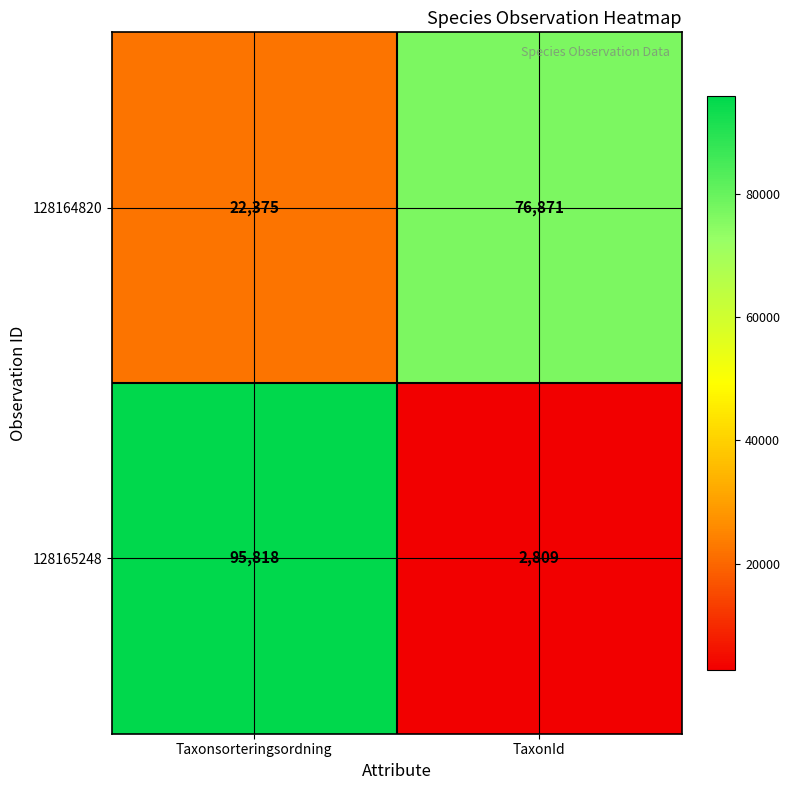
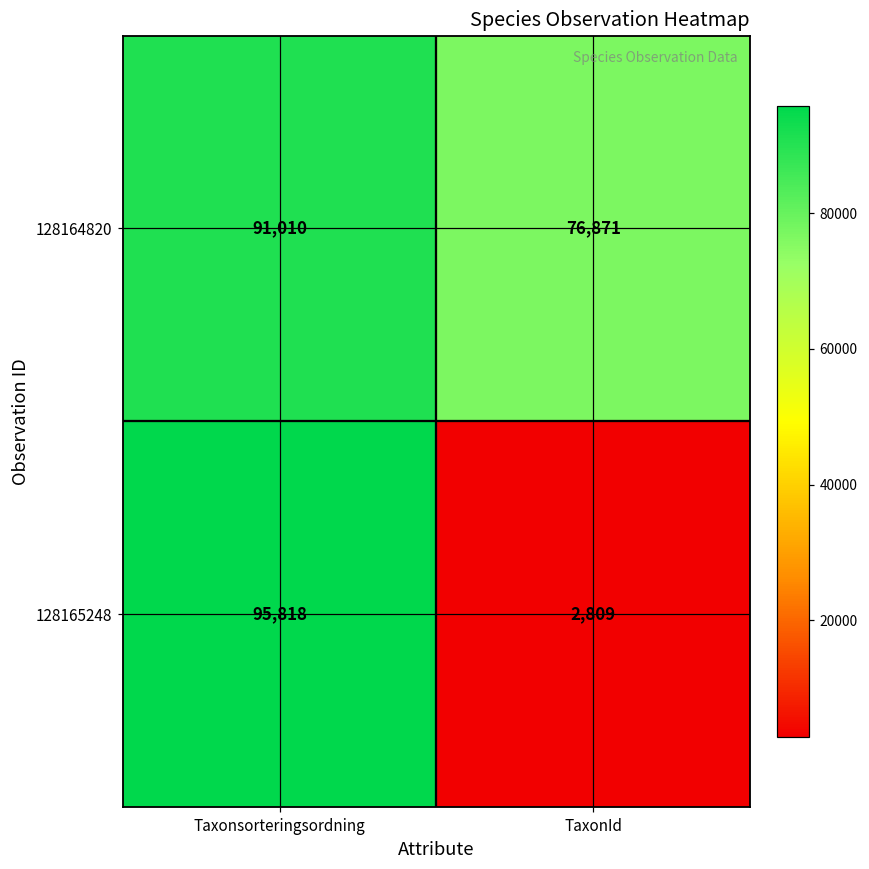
128164820, Taxonsorteringsordning: 22,375 -> 91,010
